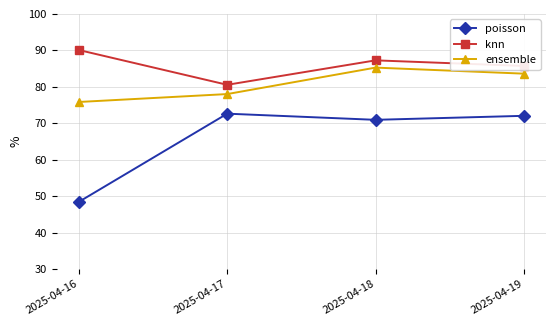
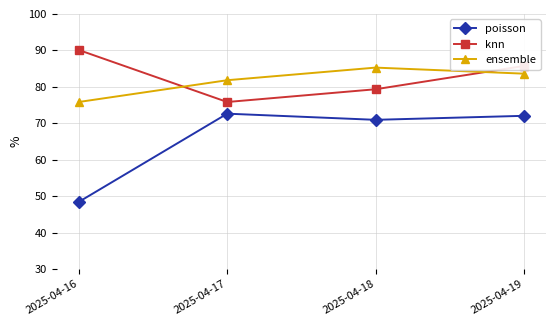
knn, 2025-04-17: 81 -> 76
ensemble, 2025-04-17: 78 -> 82
knn, 2025-04-18: 87 -> 79
